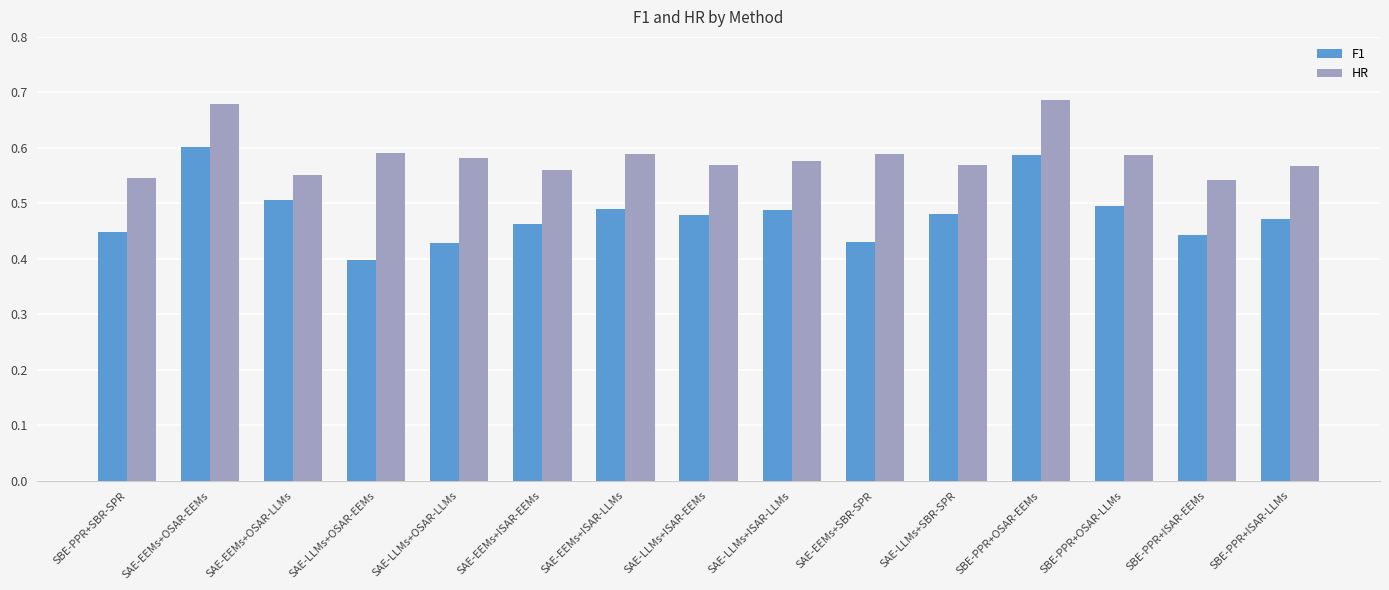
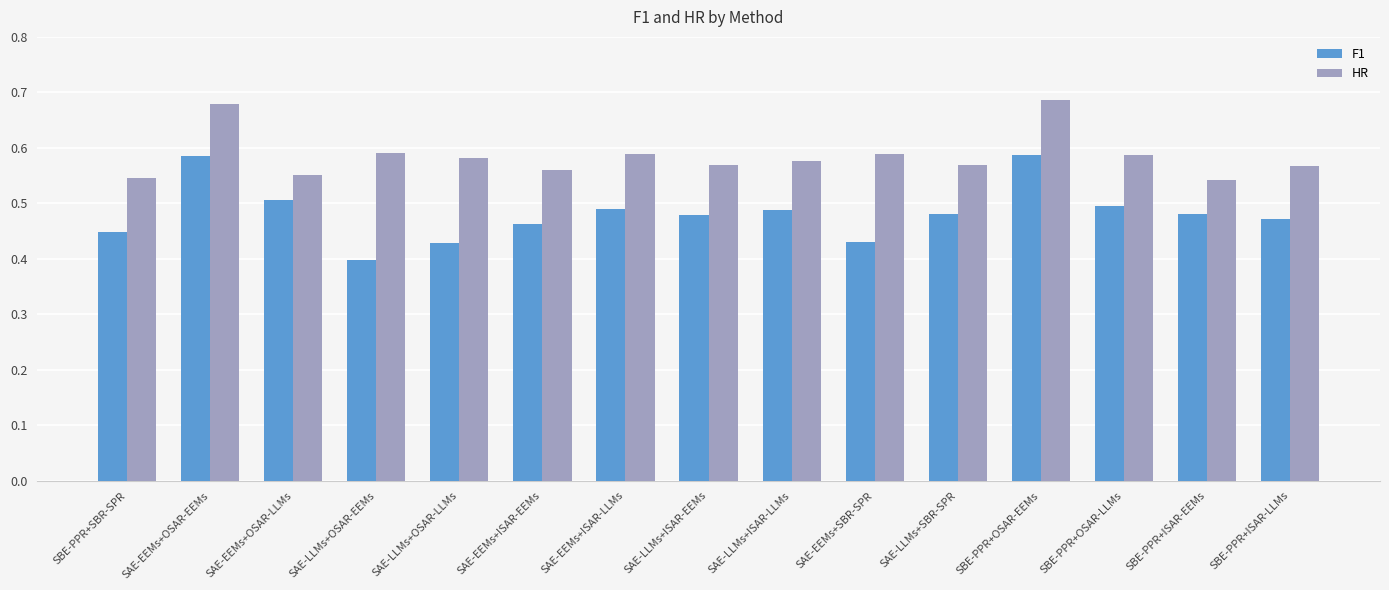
F1, SAE-EEMs+OSAR-EEMs: 0.60 -> 0.58
F1, SBE-PPR+ISAR-EEMs: 0.44 -> 0.48
